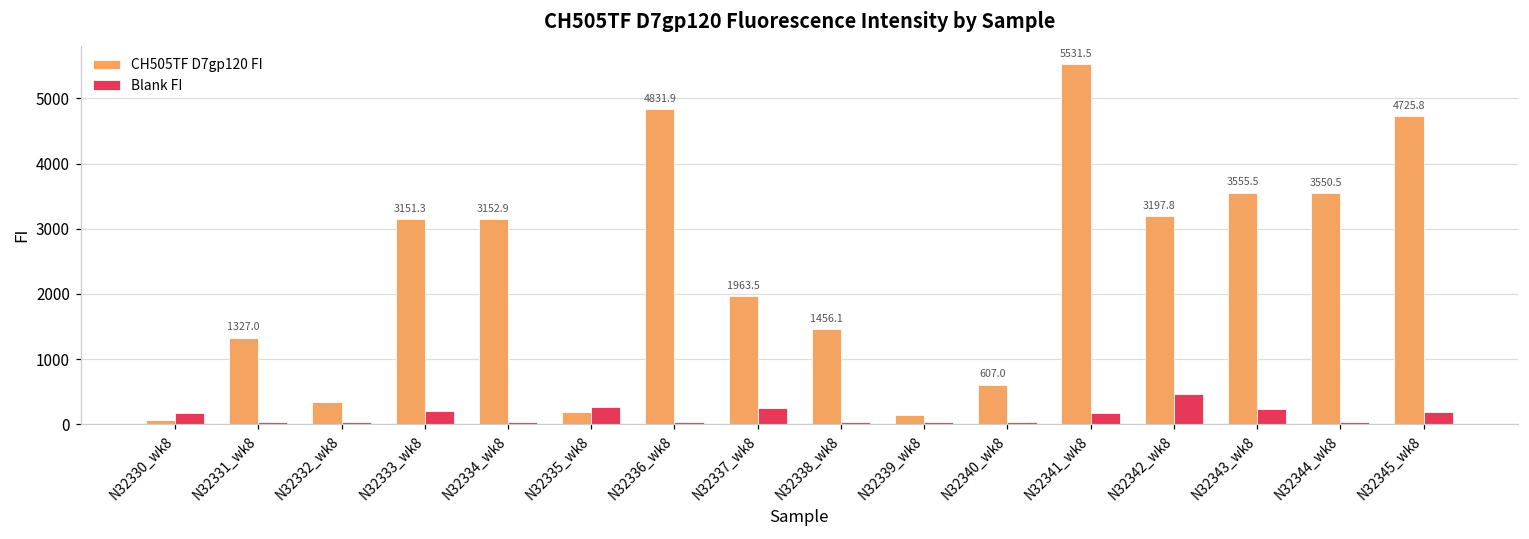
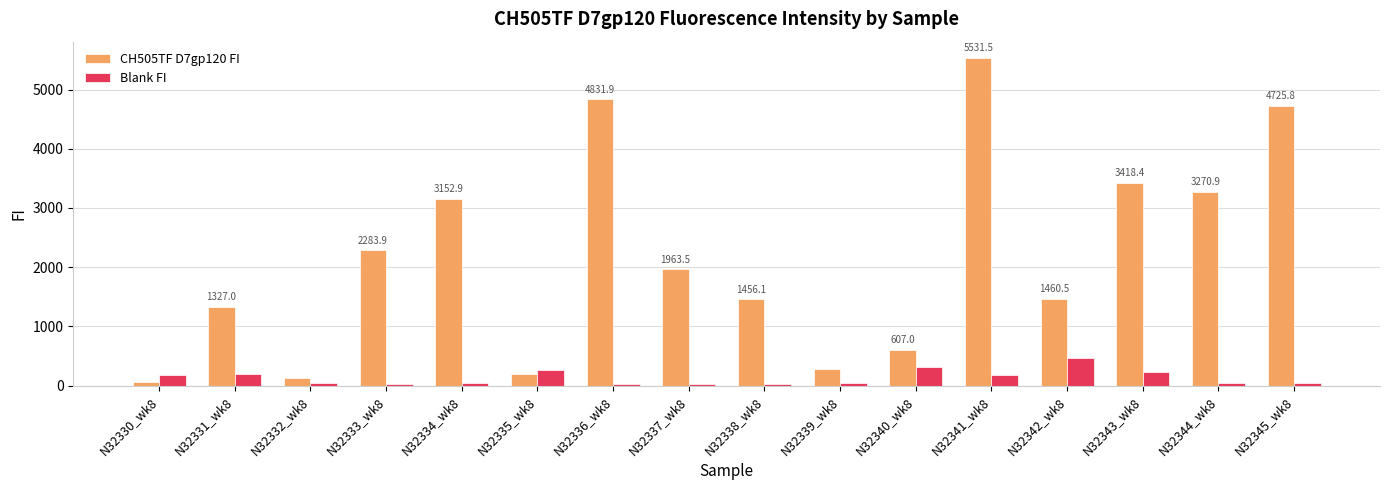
Blank FI, N32331_wk8: 0 -> 200
CH505TF D7gp120 FI, N32332_wk8: 300 -> 100
CH505TF D7gp120 FI, N32333_wk8: 3151.3 -> 2283.9
Blank FI, N32333_wk8: 200 -> 0
Blank FI, N32337_wk8: 300 -> 0
CH505TF D7gp120 FI, N32339_wk8: 100 -> 300
Blank FI, N32340_wk8: 0 -> 300
CH505TF D7gp120 FI, N32342_wk8: 3197.8 -> 1460.5
CH505TF D7gp120 FI, N32343_wk8: 3555.5 -> 3418.4
CH505TF D7gp120 FI, N32344_wk8: 3550.5 -> 3270.9
Blank FI, N32345_wk8: 200 -> 0
